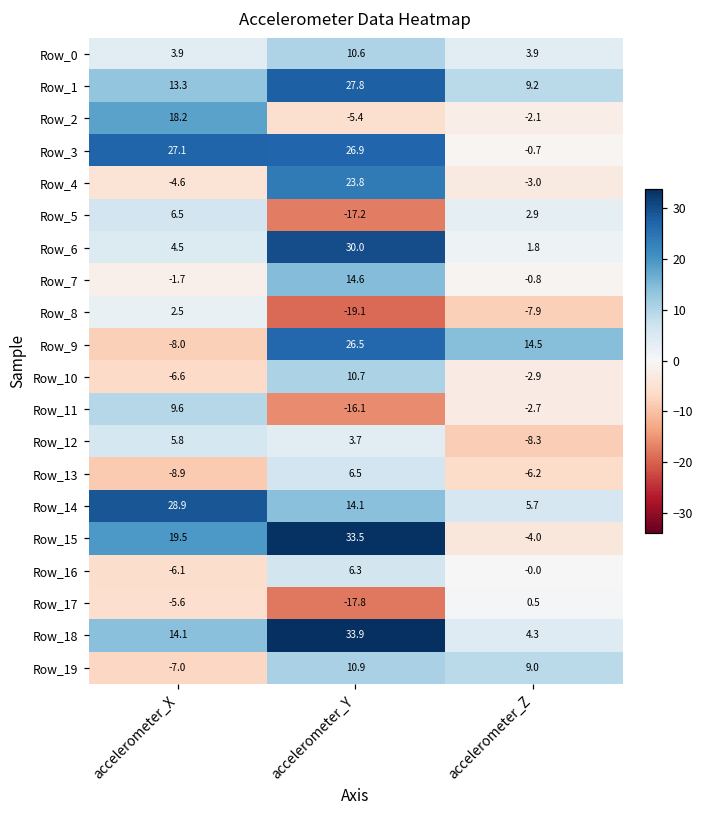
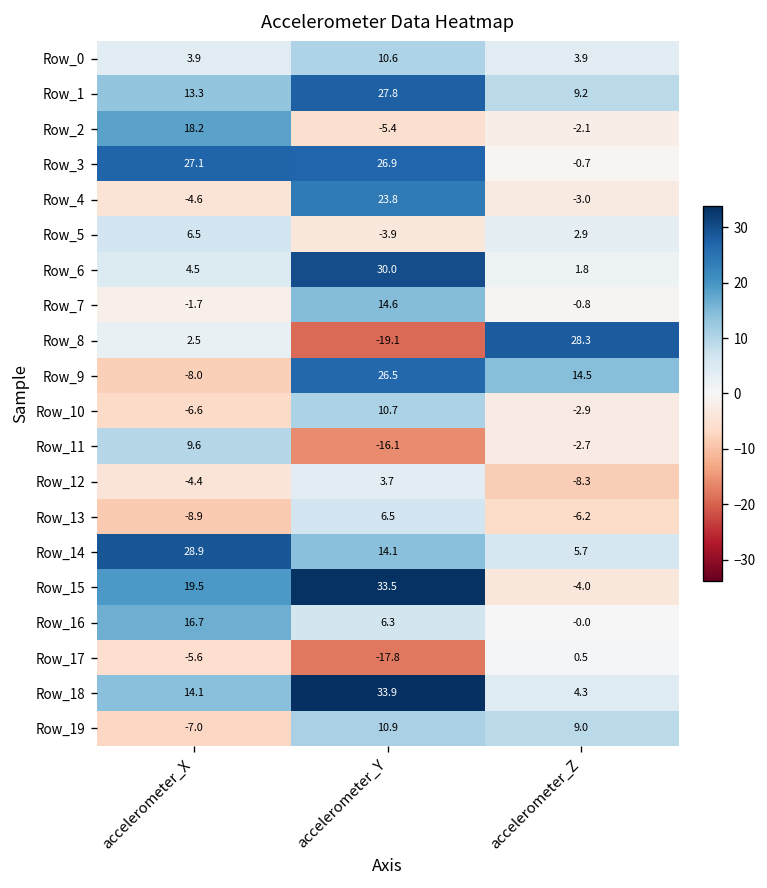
Row_5, accelerometer_Y: -17.2 -> -3.9
Row_8, accelerometer_Z: -7.9 -> 28.3
Row_12, accelerometer_X: 5.8 -> -4.4
Row_16, accelerometer_X: -6.1 -> 16.7
